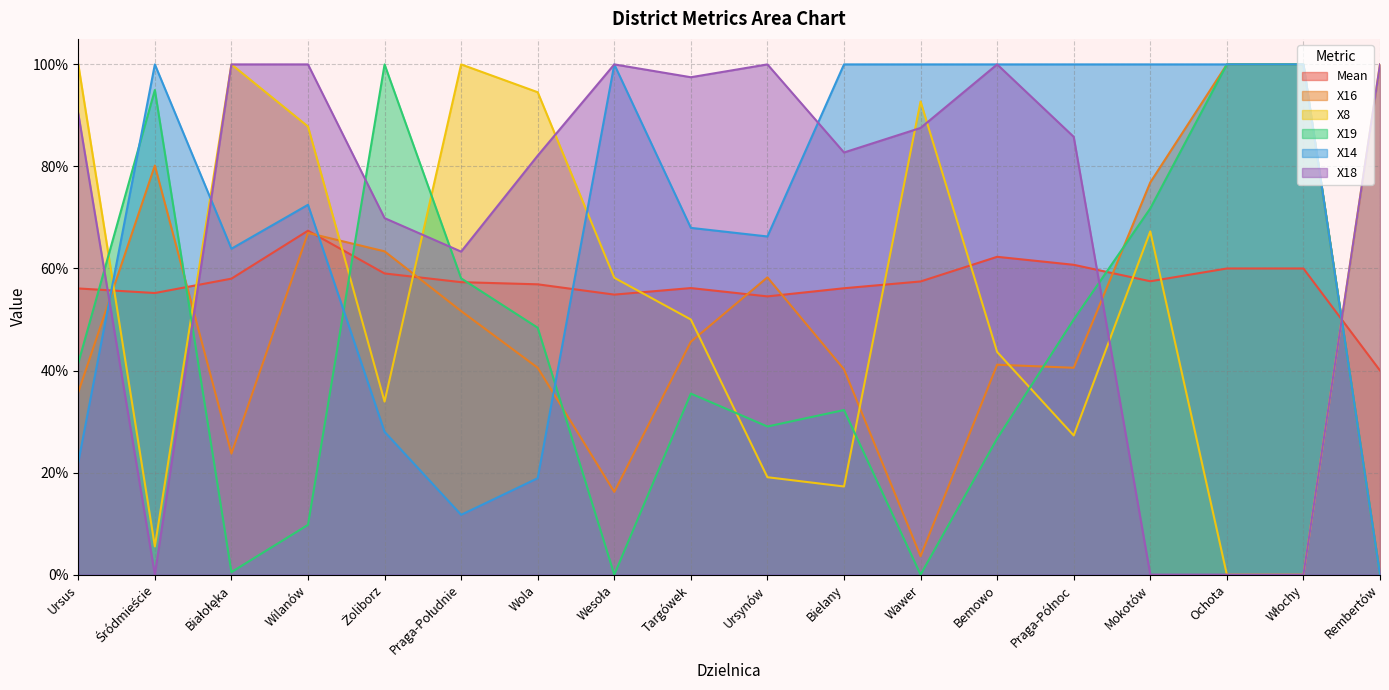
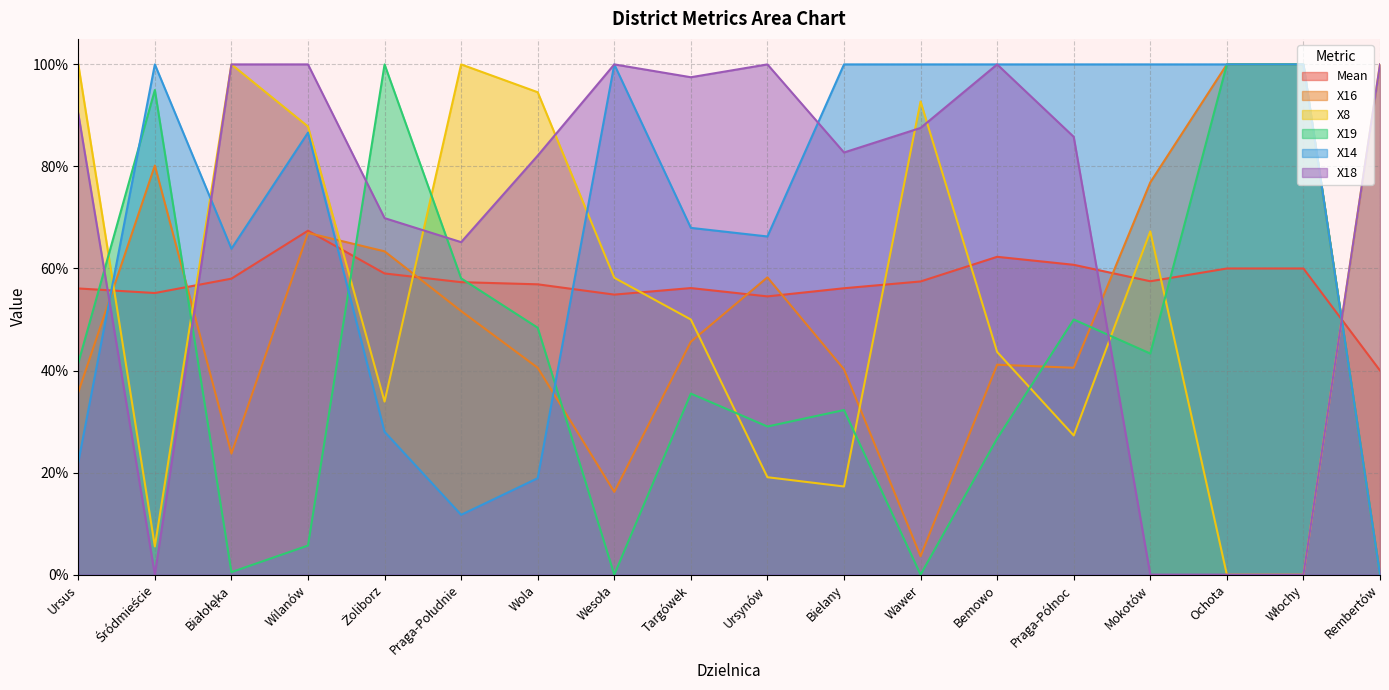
X19, Wilanów: 10% -> 6%
X14, Wilanów: 72% -> 87%
X18, Praga-Południe: 63% -> 65%
X19, Mokotów: 72% -> 43%
